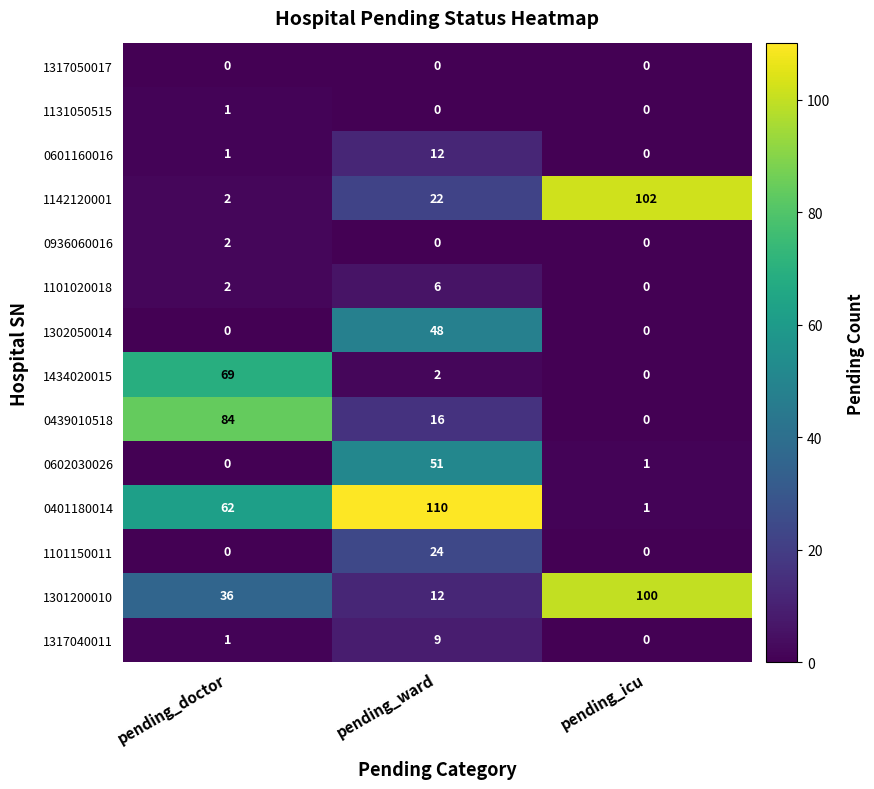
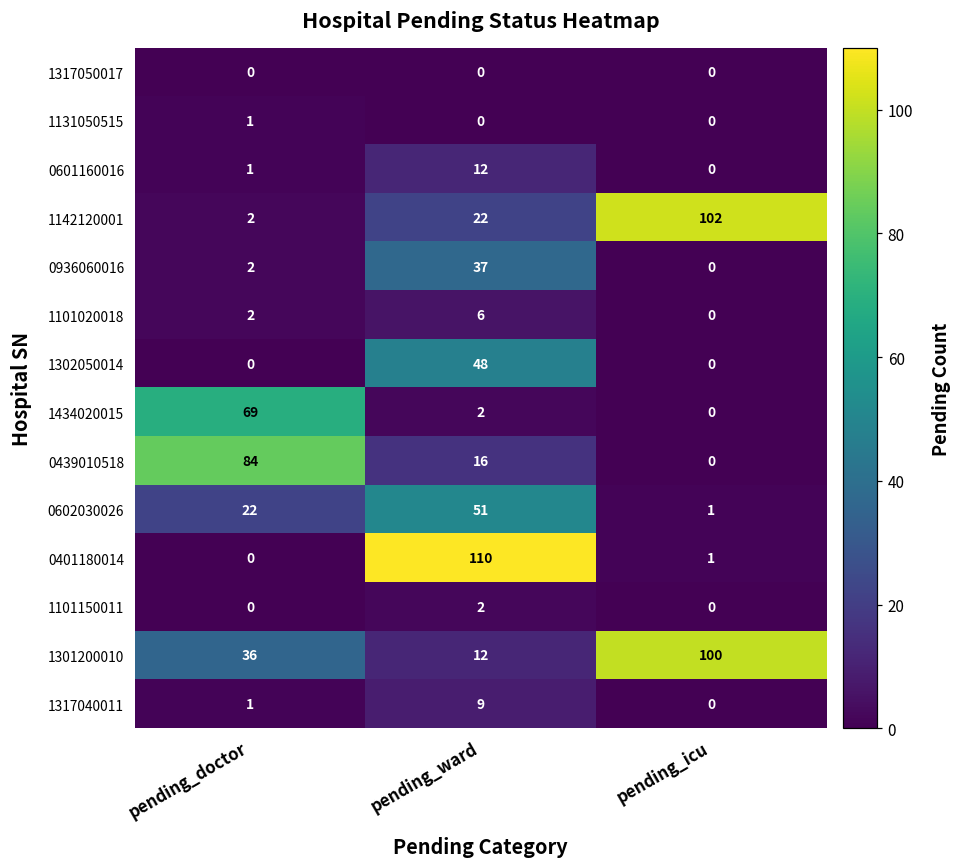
0936060016, pending_ward: 0 -> 37
0602030026, pending_doctor: 0 -> 22
0401180014, pending_doctor: 62 -> 0
1101150011, pending_ward: 24 -> 2
